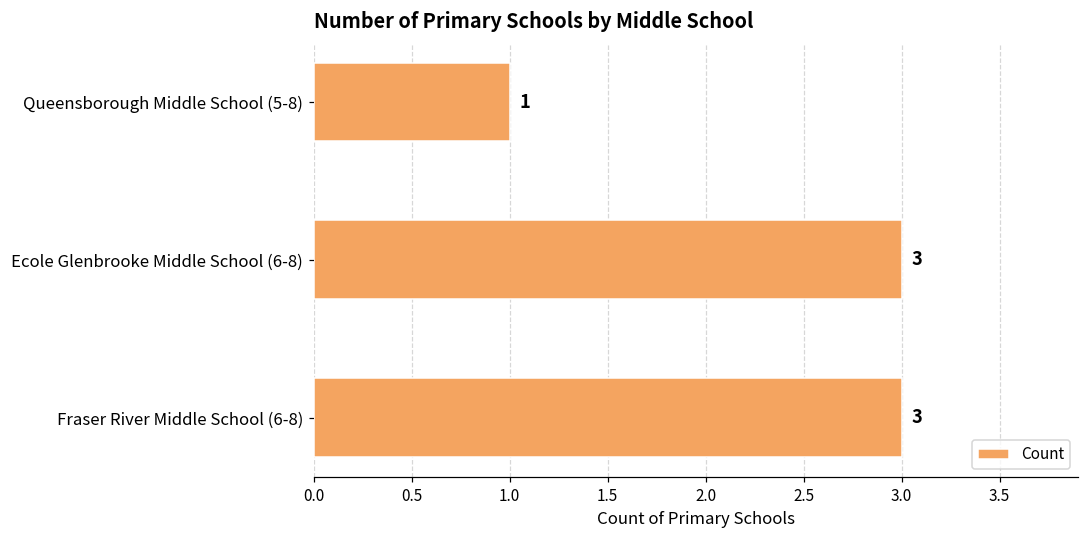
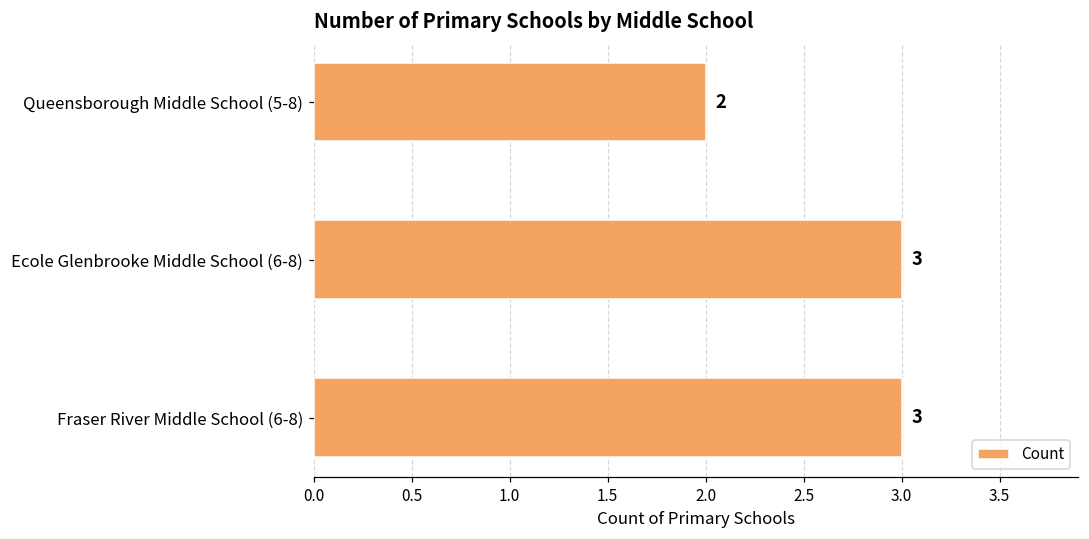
Queensborough Middle School (5-8): 1 -> 2
